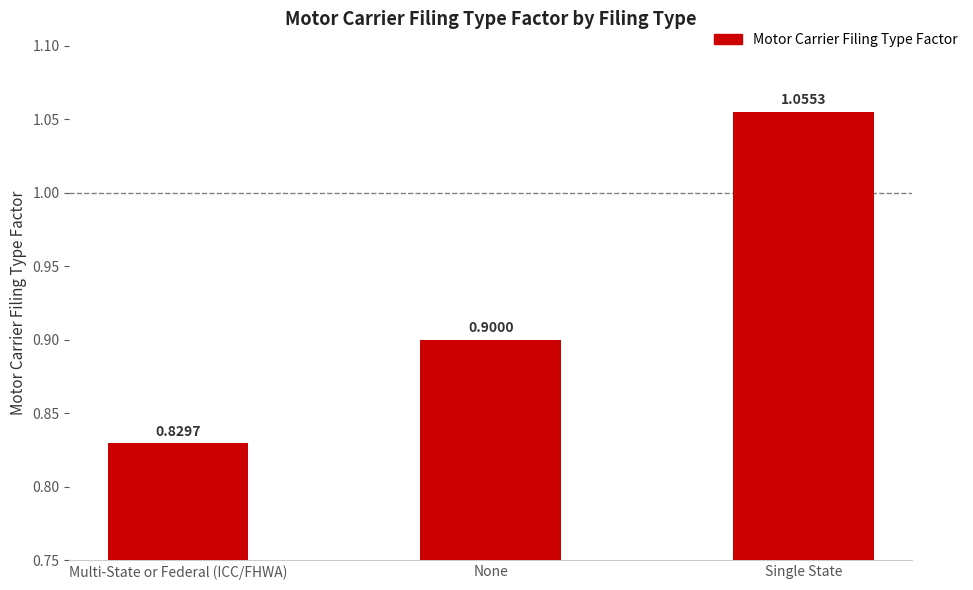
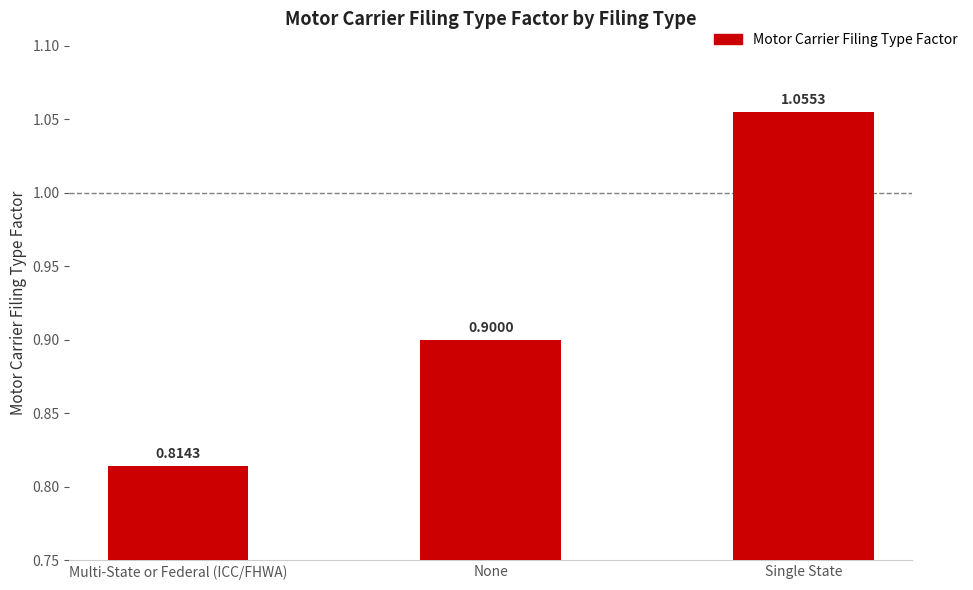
Multi-State or Federal (ICC/FHWA): 0.8297 -> 0.8143
